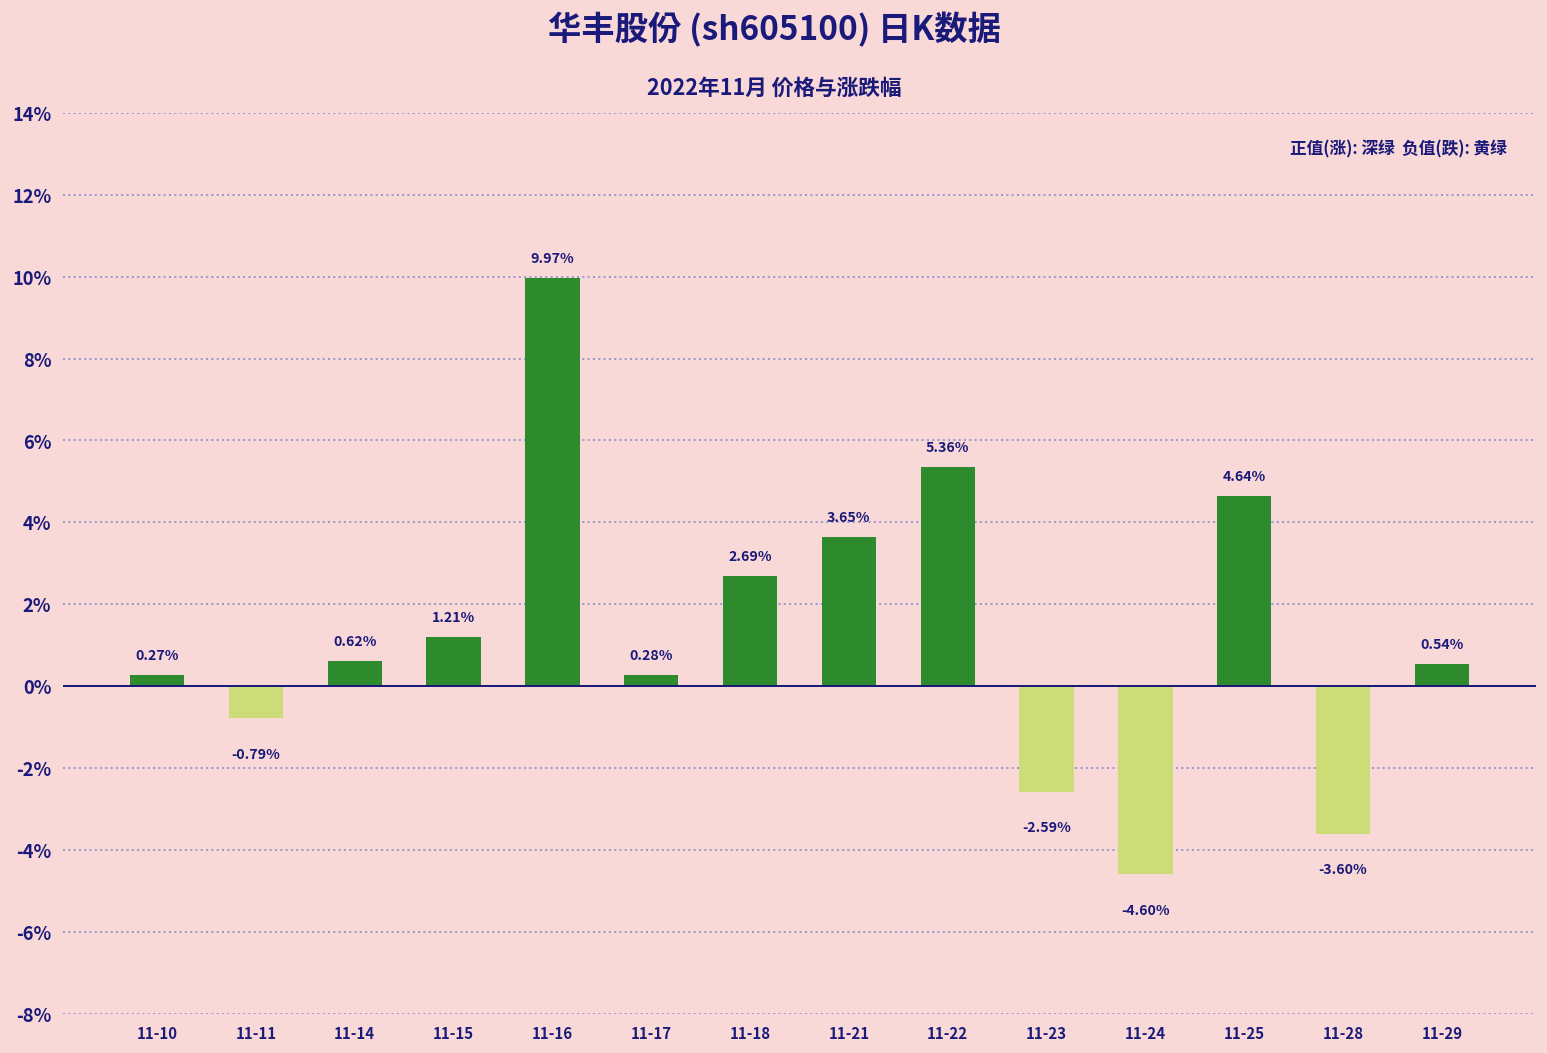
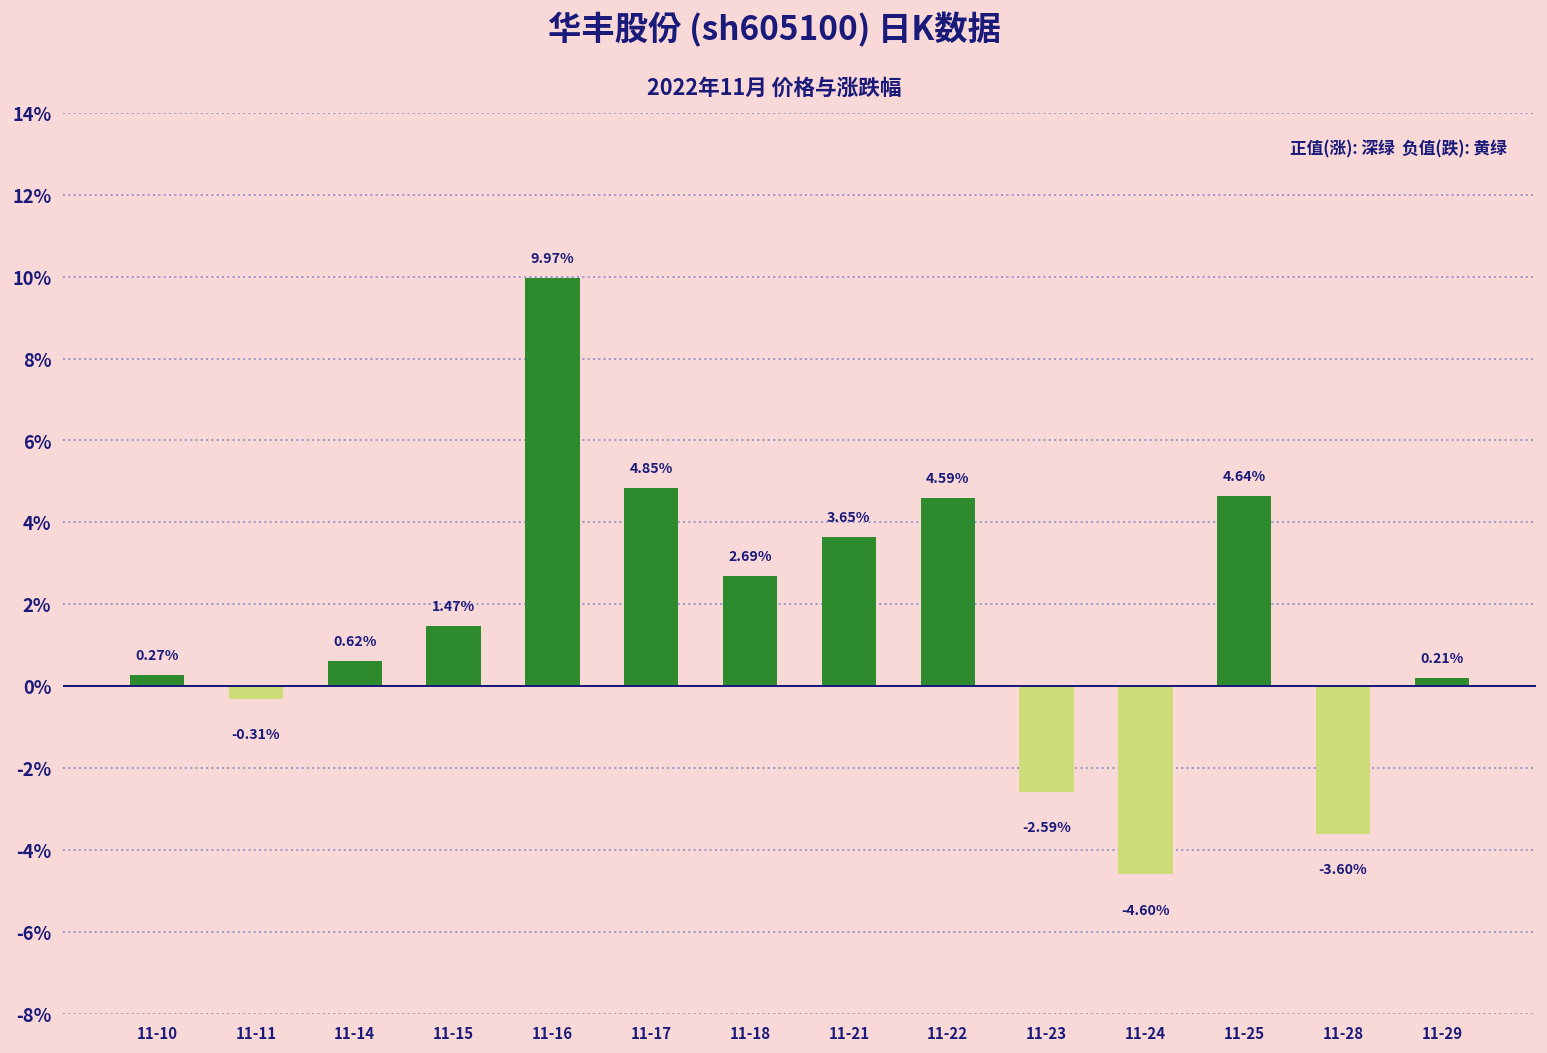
11-11: -0.79% -> -0.31%
11-15: 1.21% -> 1.47%
11-17: 0.28% -> 4.85%
11-22: 5.36% -> 4.59%
11-29: 0.54% -> 0.21%
